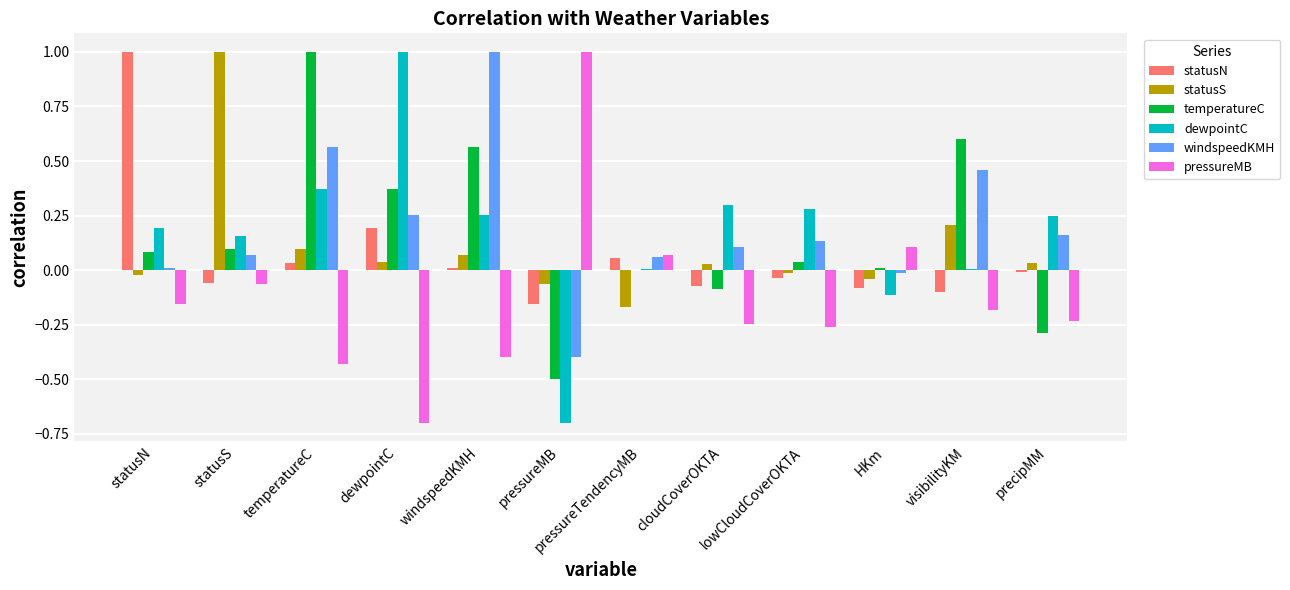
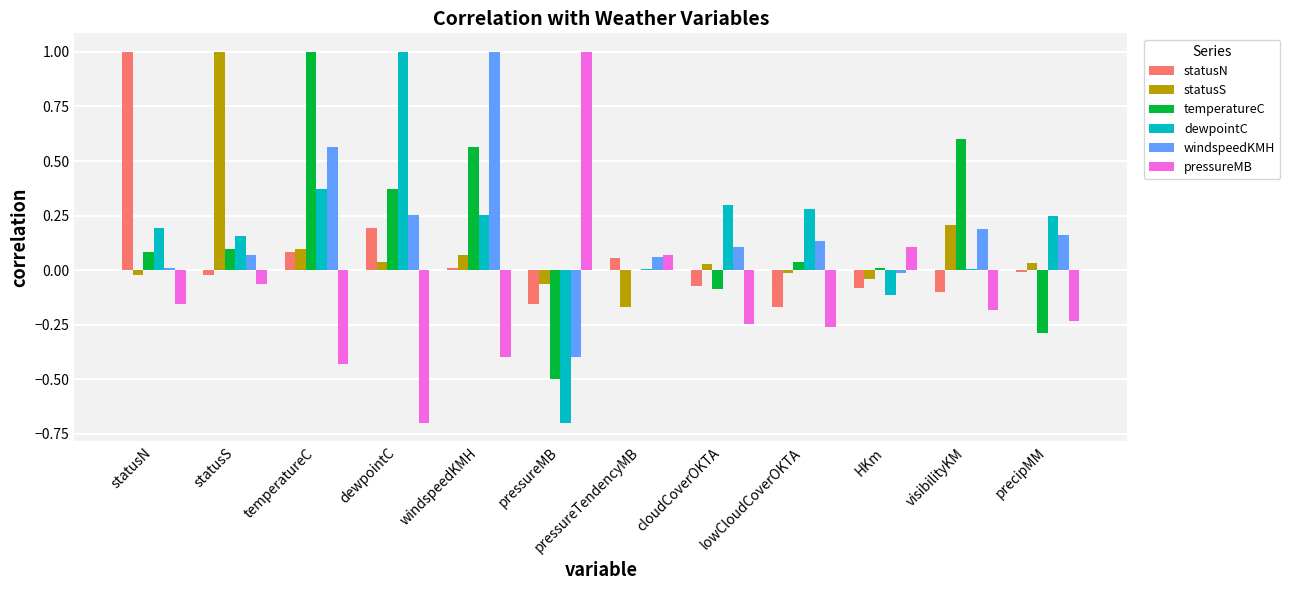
statusN, statusS: -0.06 -> -0.02
statusN, temperatureC: 0.03 -> 0.08
statusN, lowCloudCoverOKTA: -0.04 -> -0.17
windspeedKMH, visibilityKM: 0.46 -> 0.19
